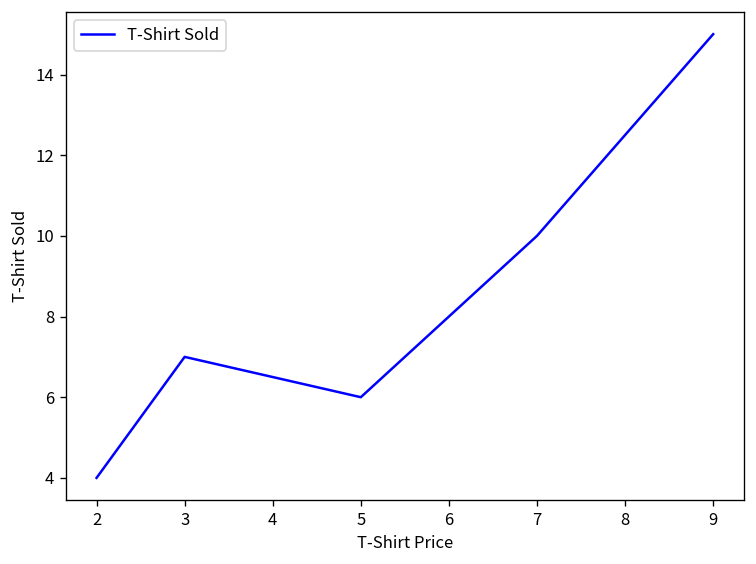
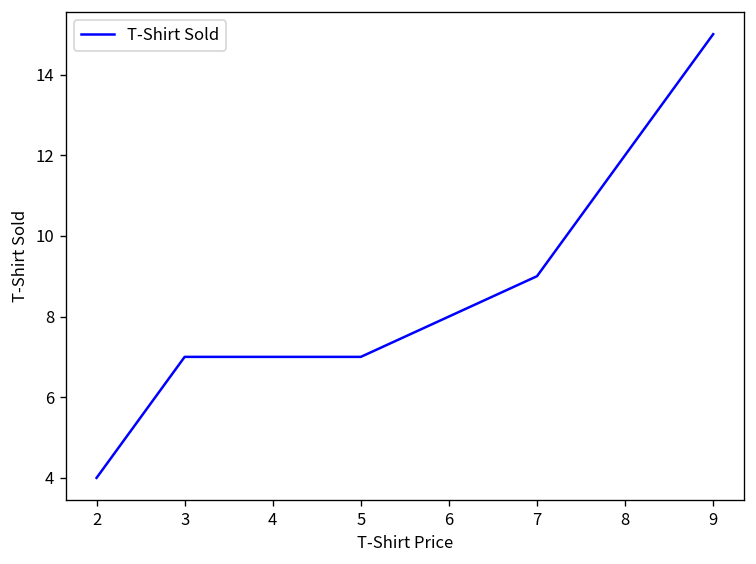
5: 6 -> 7
7: 10 -> 9
